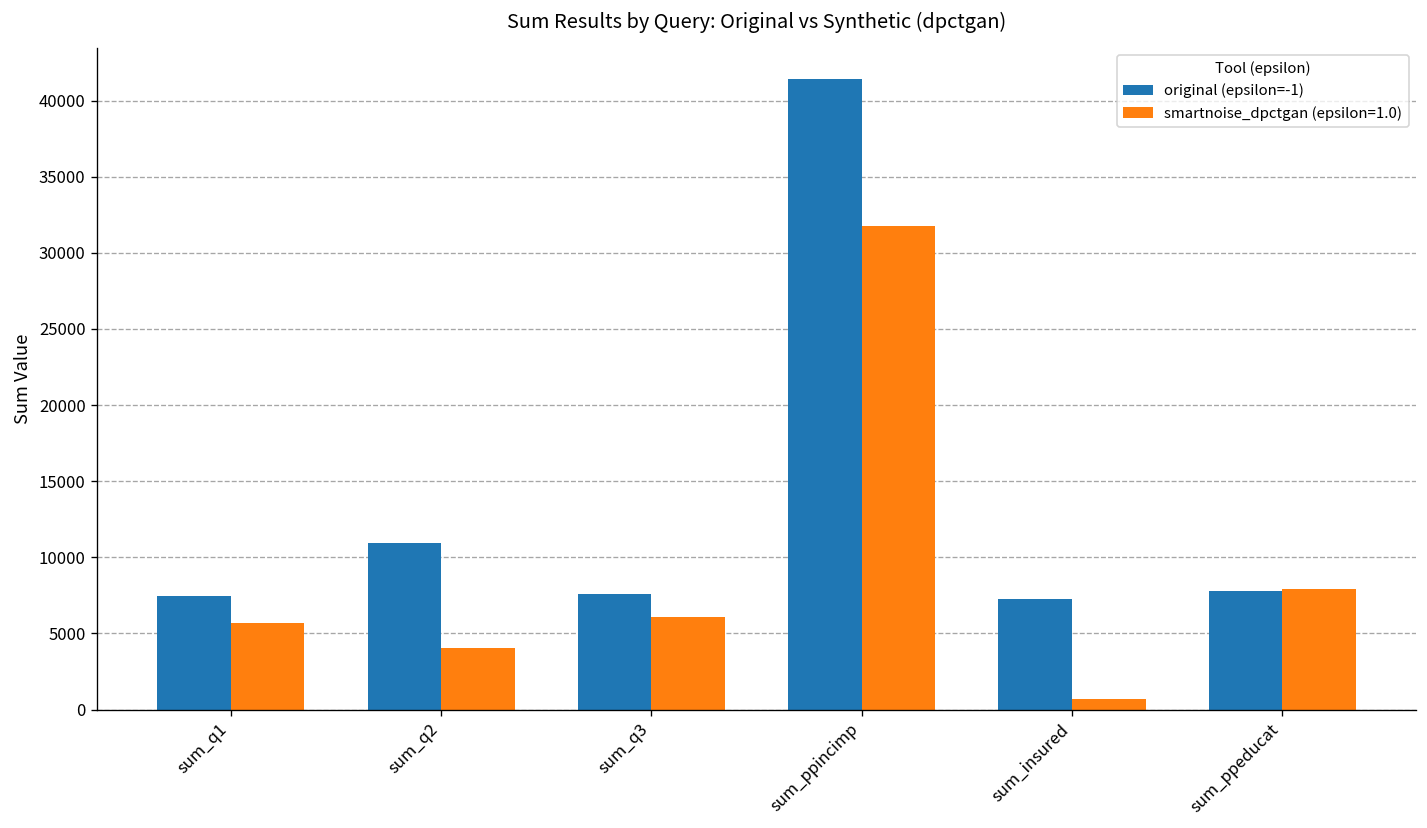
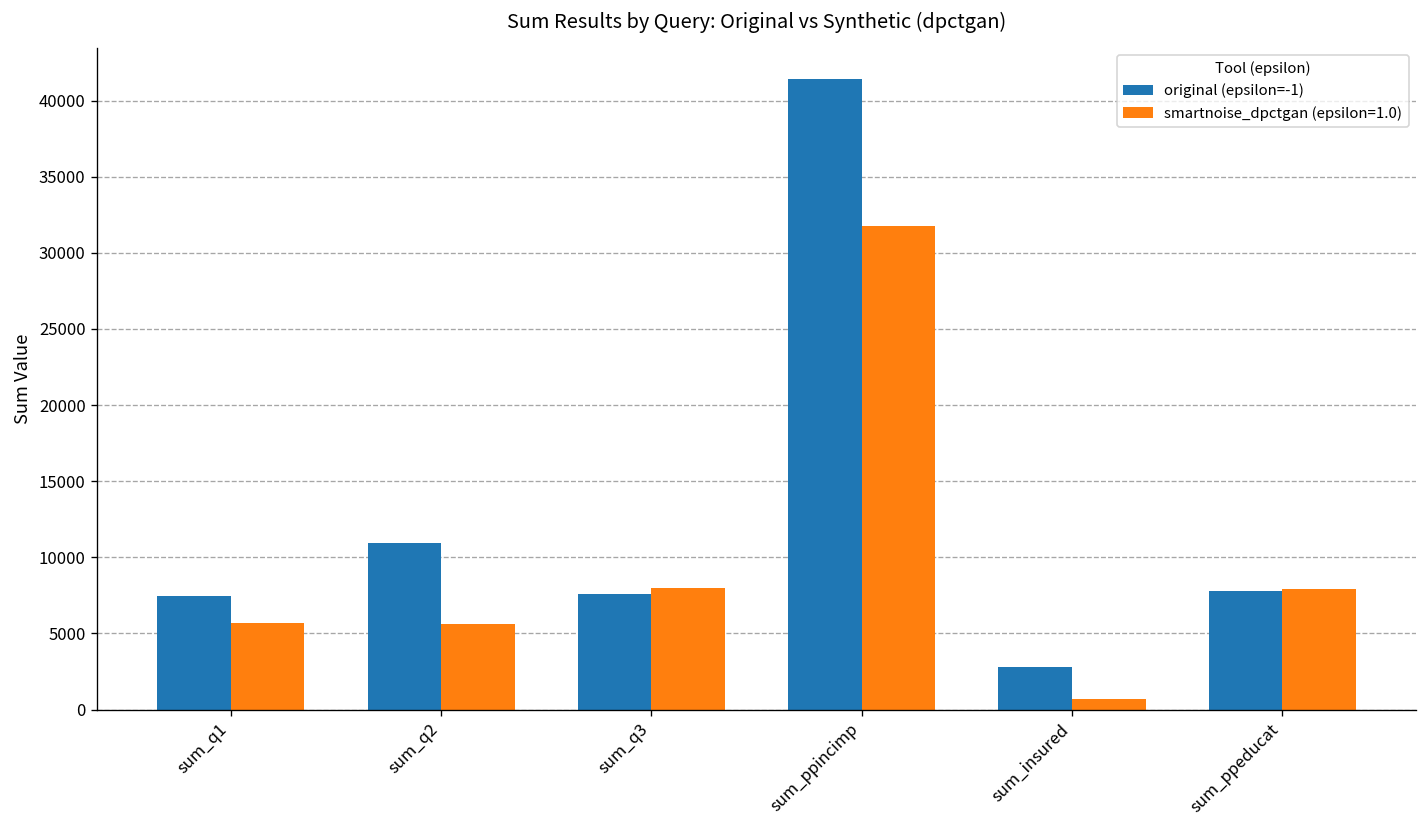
smartnoise_dpctgan (epsilon=1.0), sum_q2: 4100 -> 5600
smartnoise_dpctgan (epsilon=1.0), sum_q3: 6100 -> 8000
original (epsilon=-1), sum_insured: 7300 -> 2800
